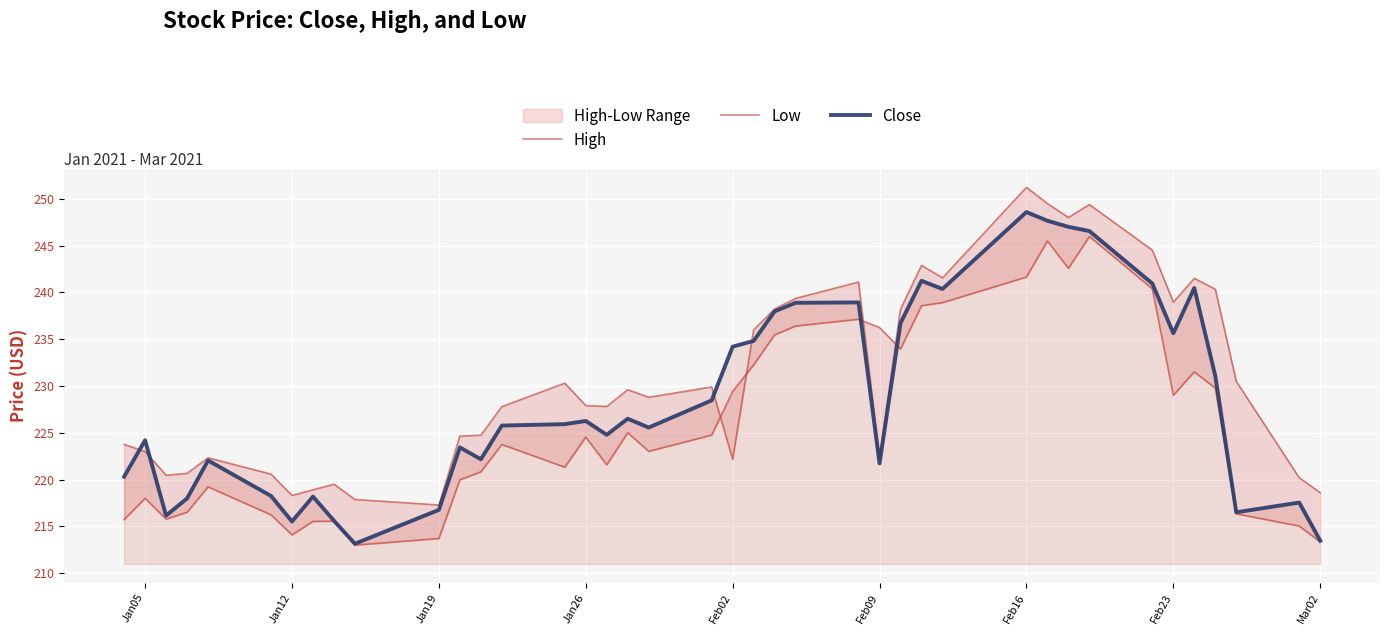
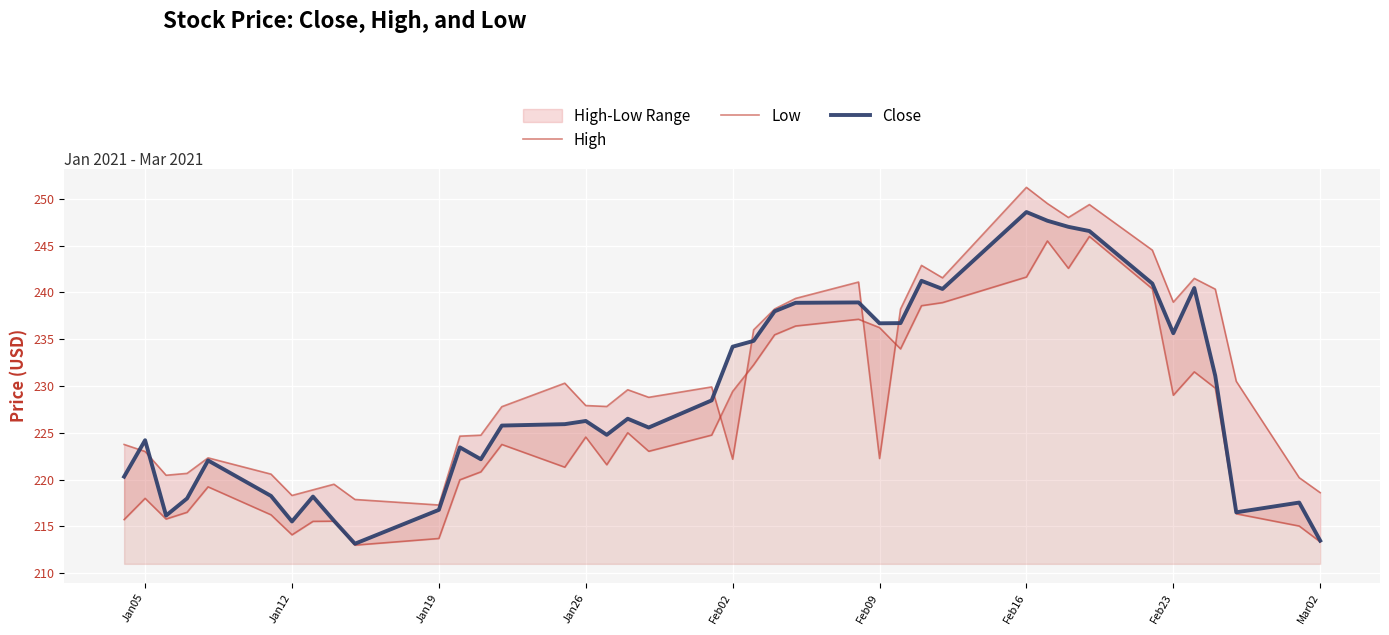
Close, Feb09: 222 -> 237
